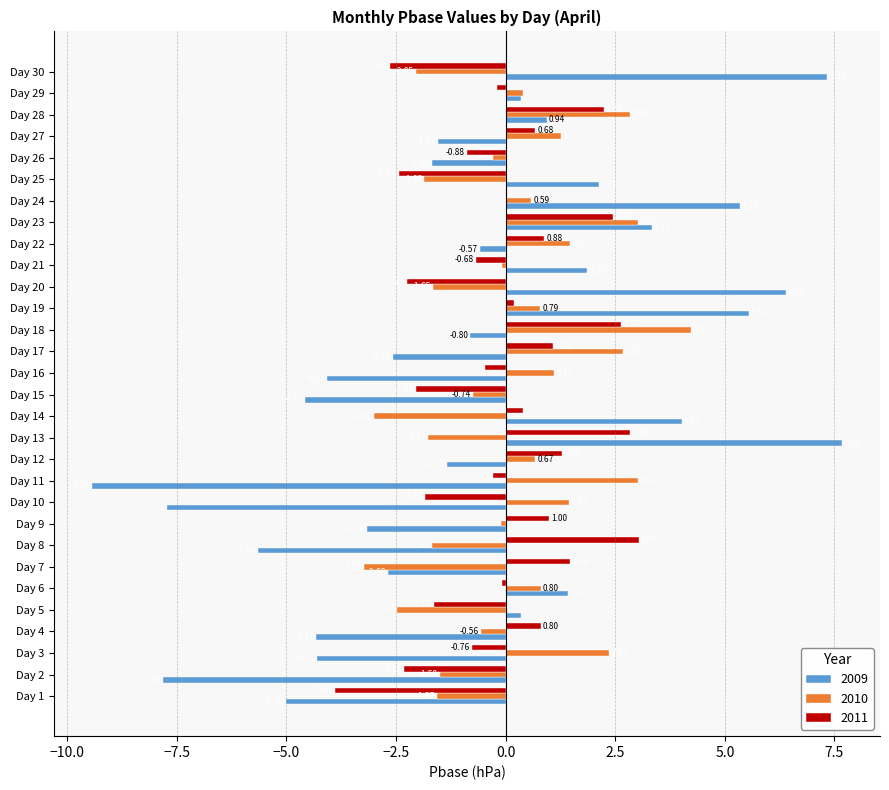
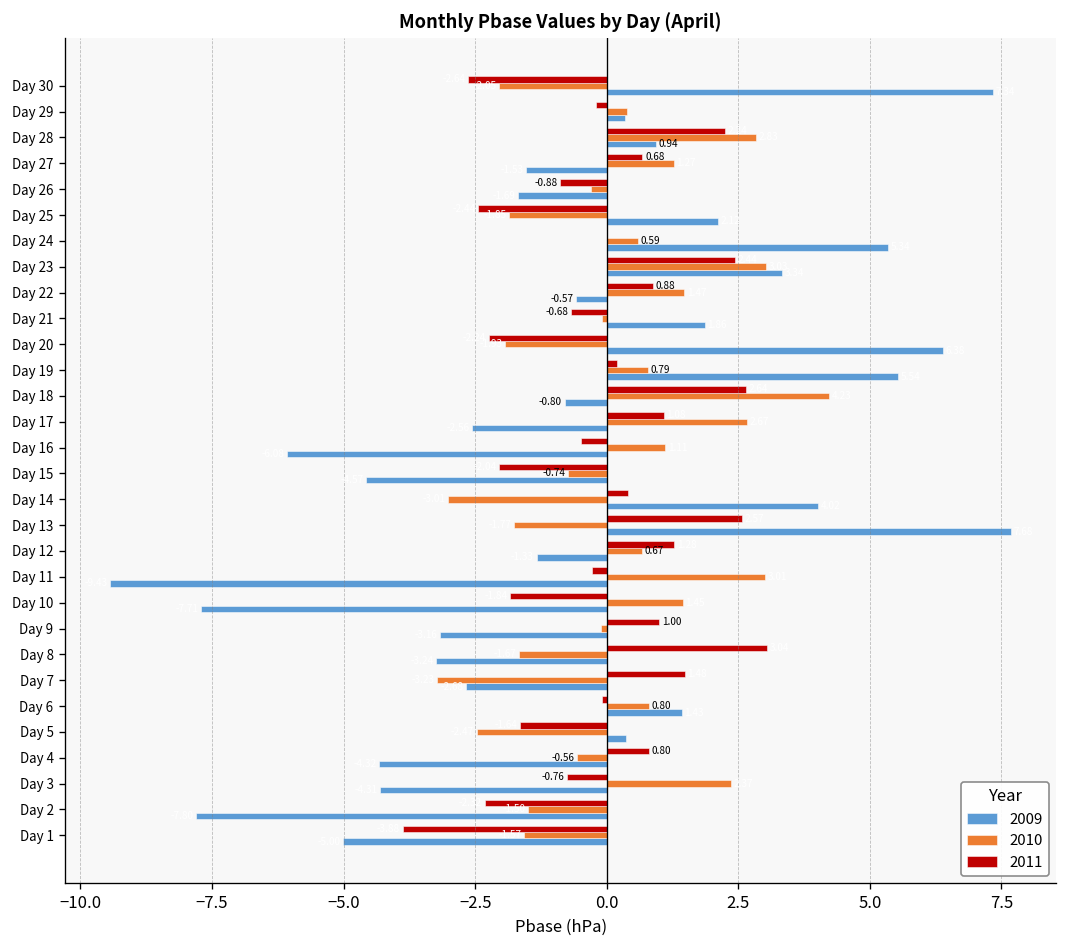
2010, Day 20: -1.6 -> -1.9
2009, Day 16: -4.1 -> -6.1
2011, Day 13: 2.8 -> 2.6
2009, Day 8: -5.6 -> -3.2
